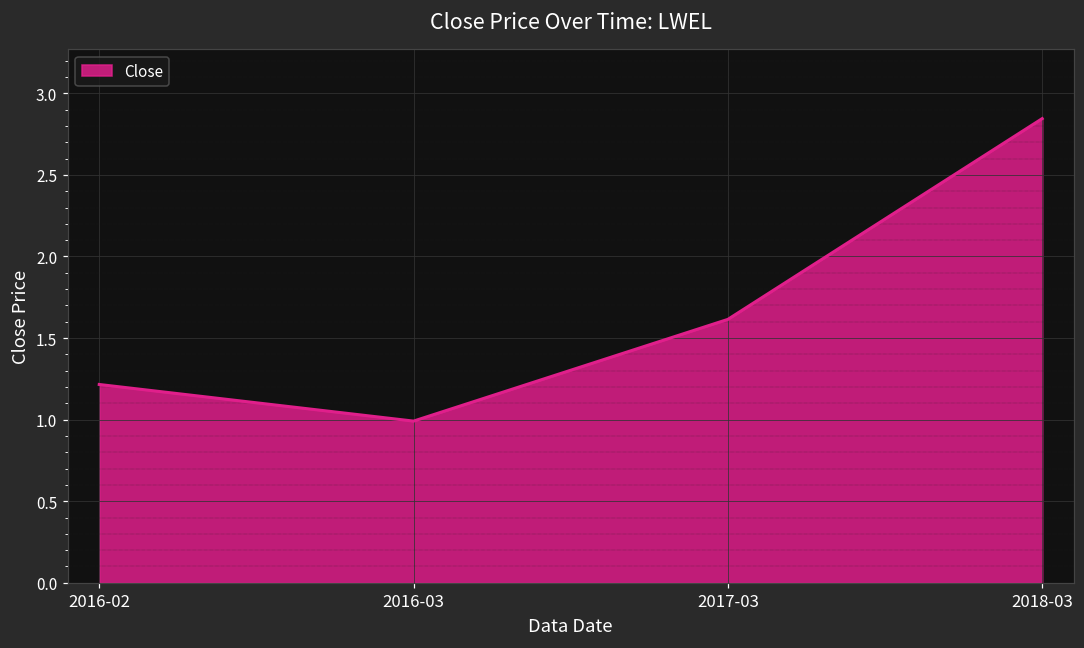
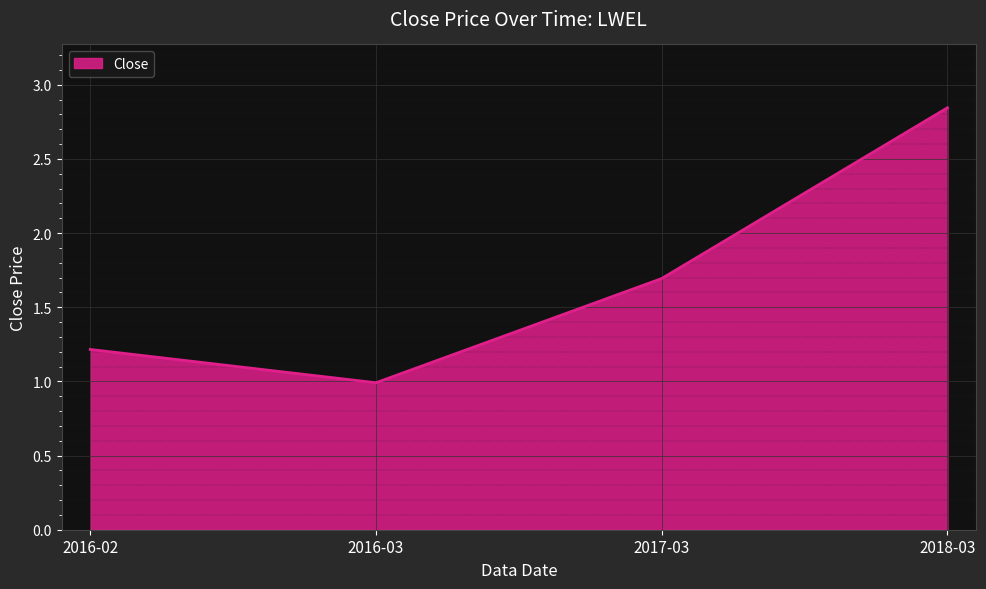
2017-03: 1.61 -> 1.69
